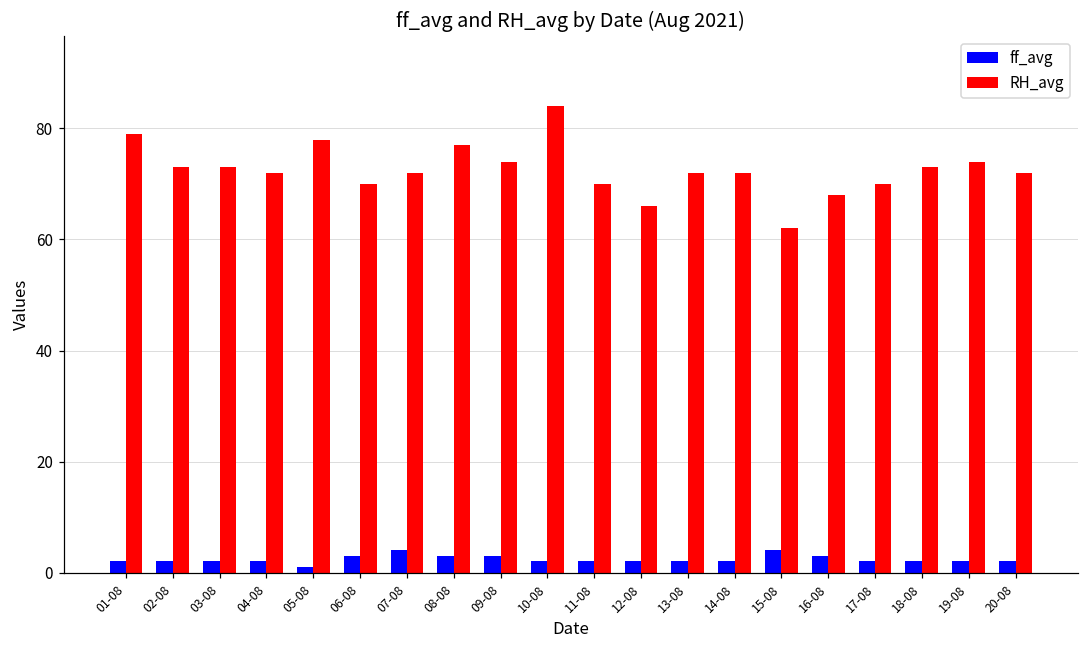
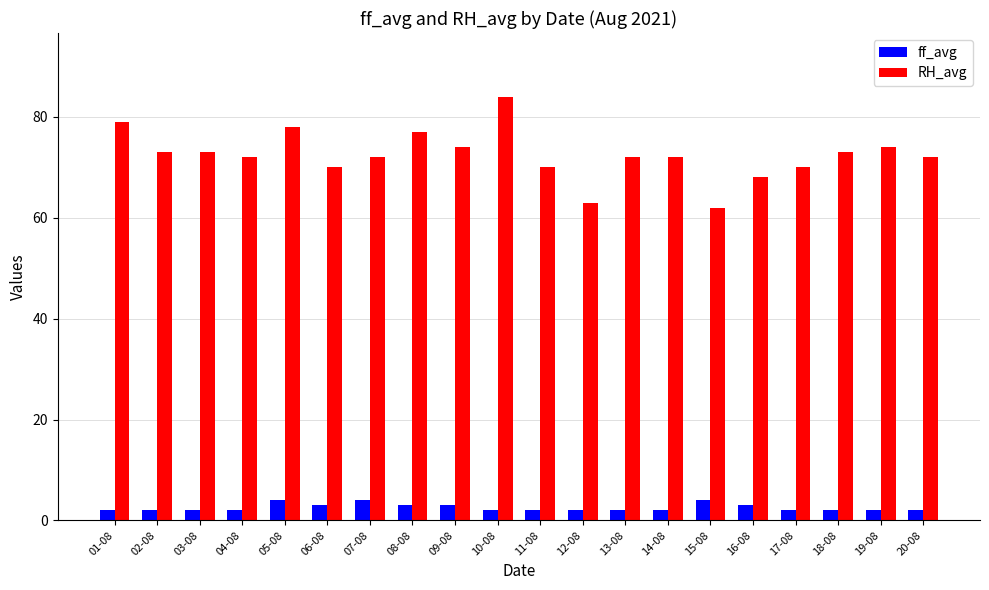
ff_avg, 05-08: 1 -> 4
RH_avg, 12-08: 66 -> 63
